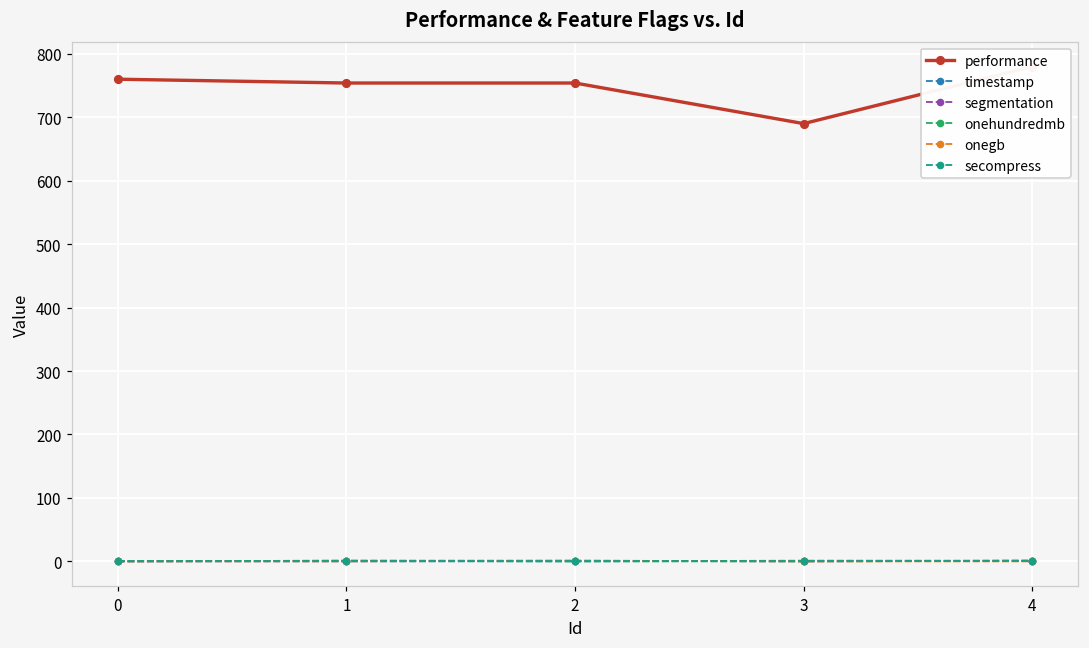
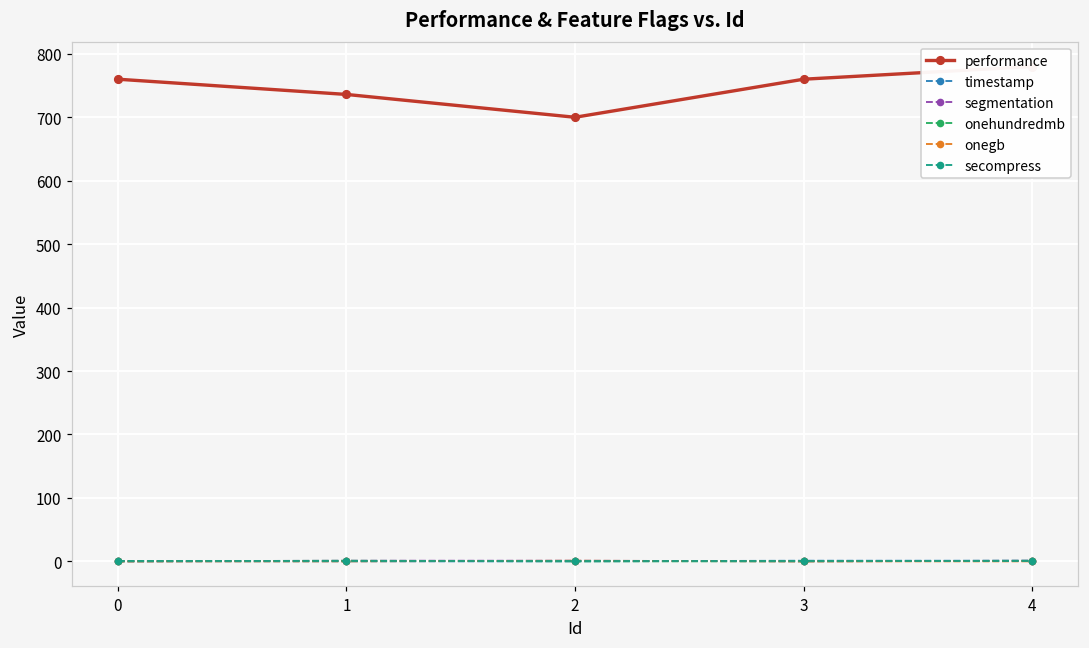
performance, 1: 750 -> 740
performance, 2: 750 -> 700
performance, 3: 690 -> 760
